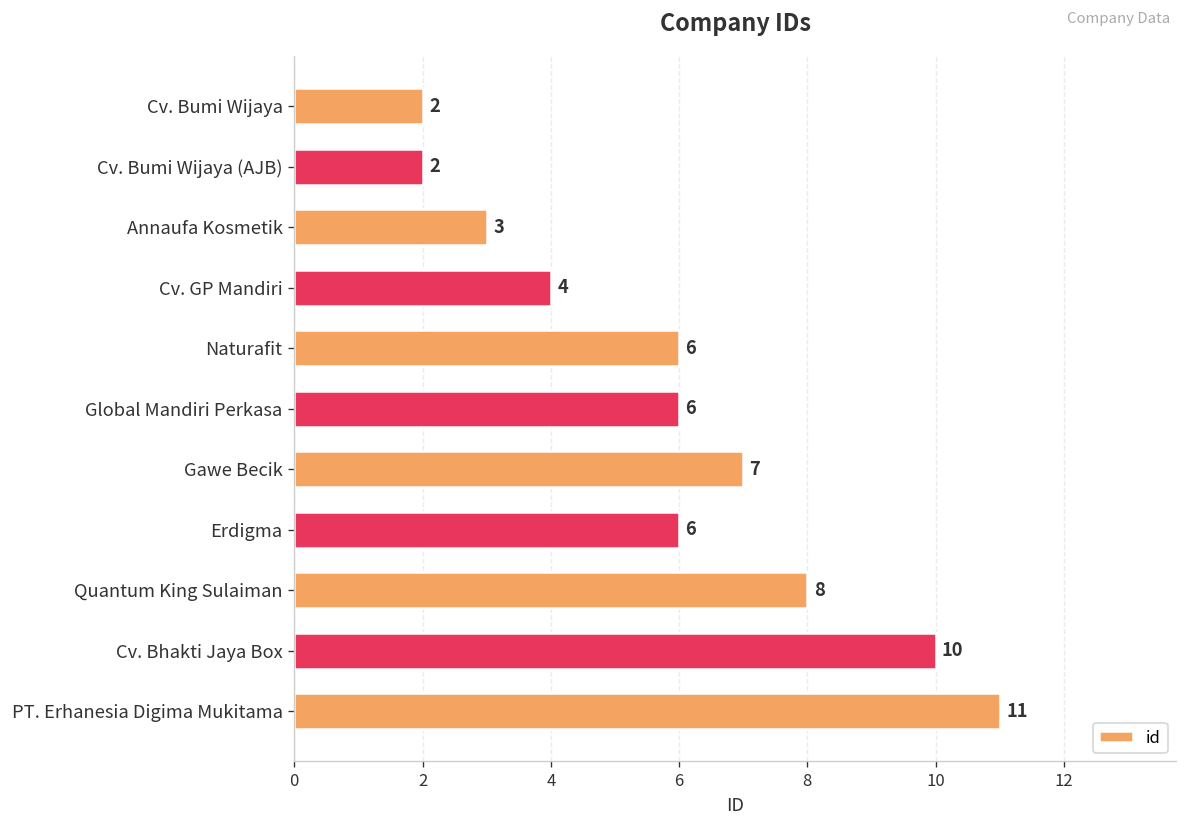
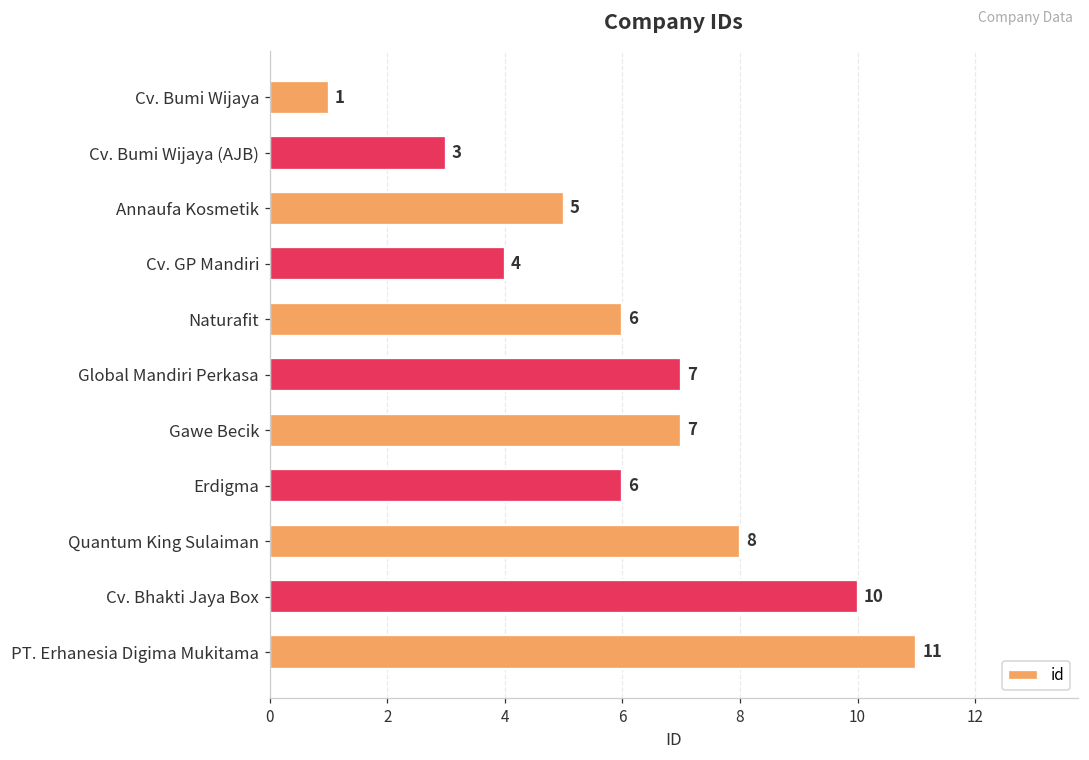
Cv. Bumi Wijaya: 2 -> 1
Cv. Bumi Wijaya (AJB): 2 -> 3
Annaufa Kosmetik: 3 -> 5
Global Mandiri Perkasa: 6 -> 7
